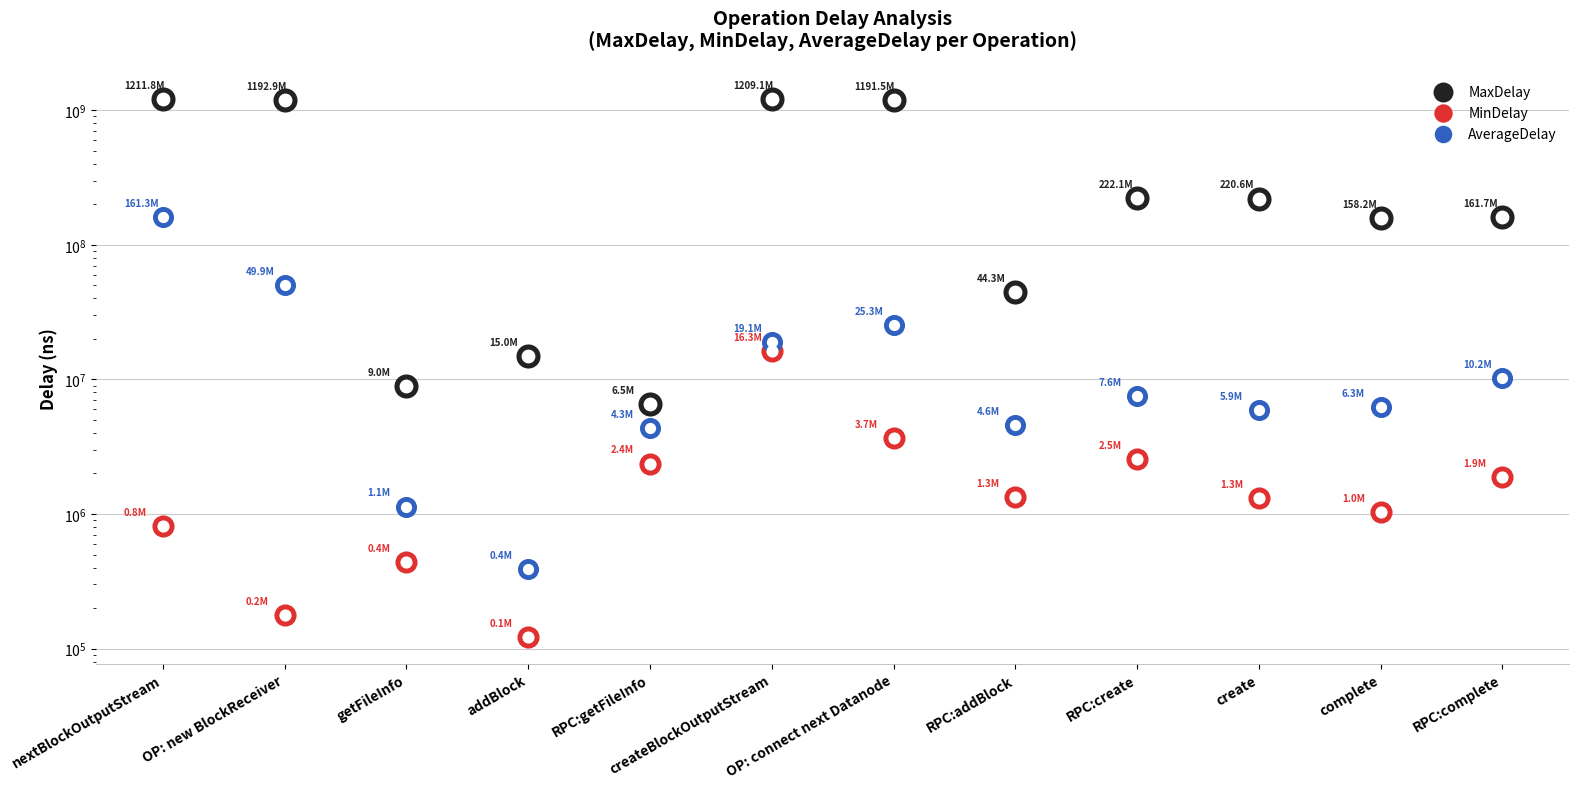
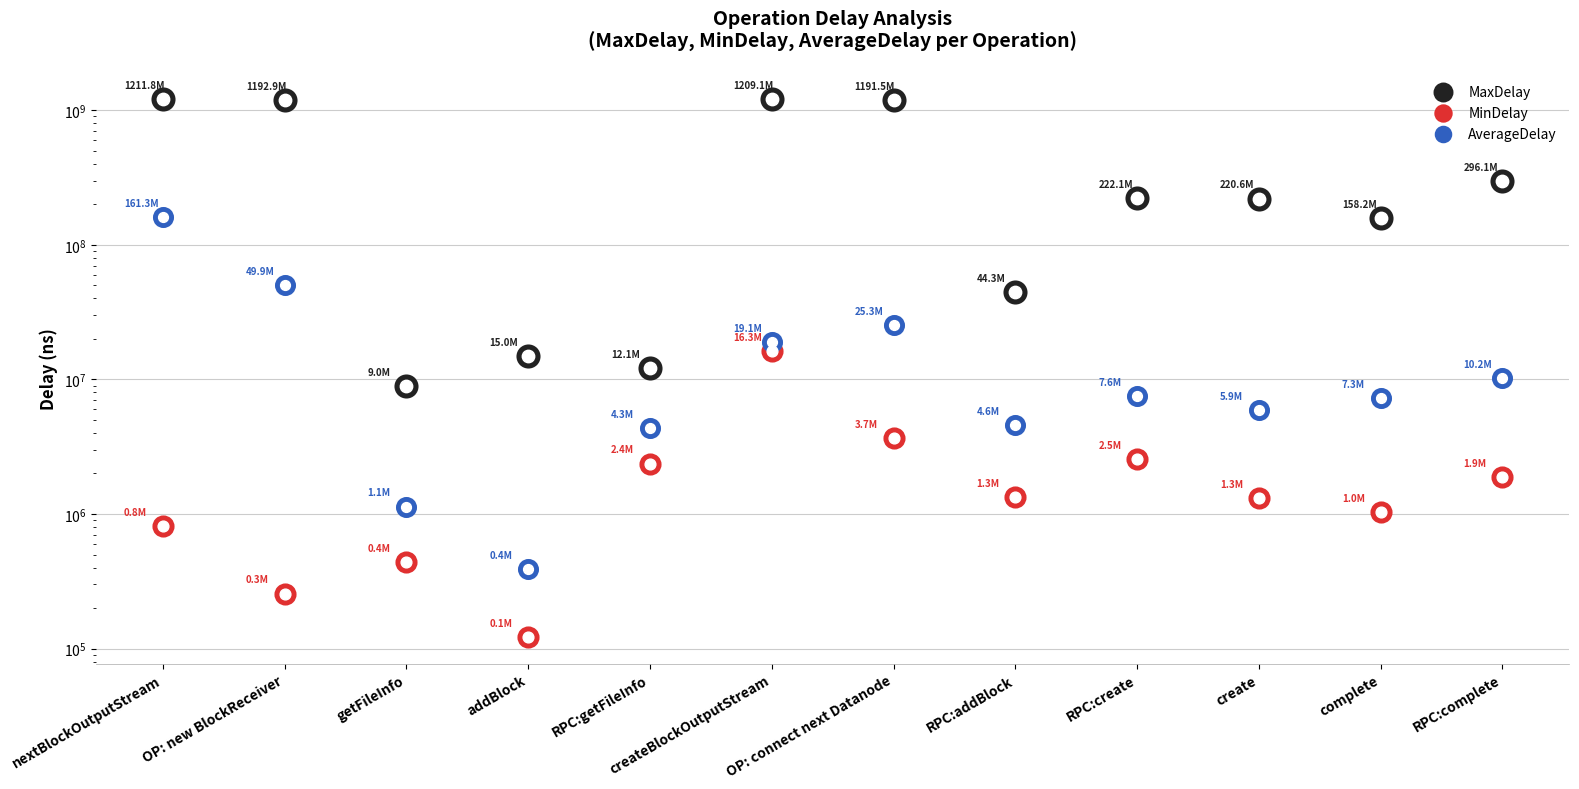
MinDelay, OP: new BlockReceiver: 0.2M -> 0.3M
MaxDelay, RPC:getFileInfo: 6.5M -> 12.1M
AverageDelay, complete: 6.3M -> 7.3M
MaxDelay, RPC:complete: 161.7M -> 296.1M
